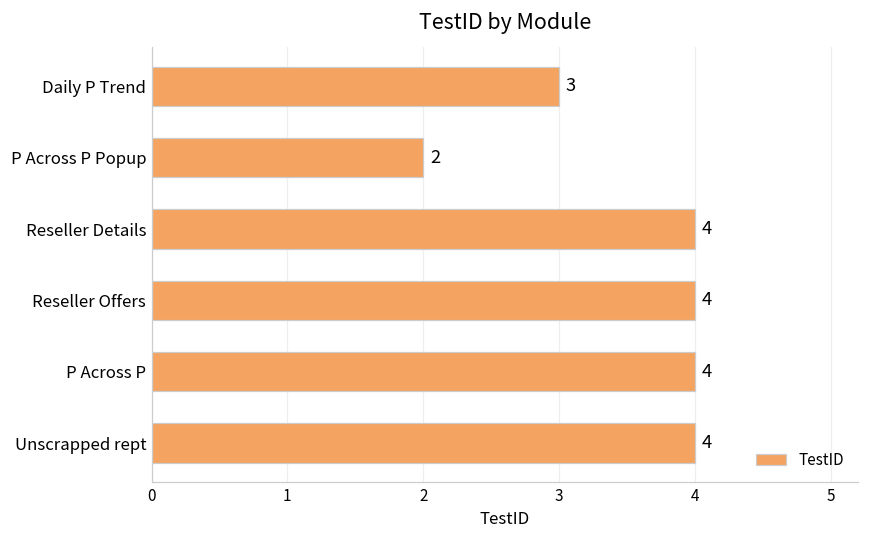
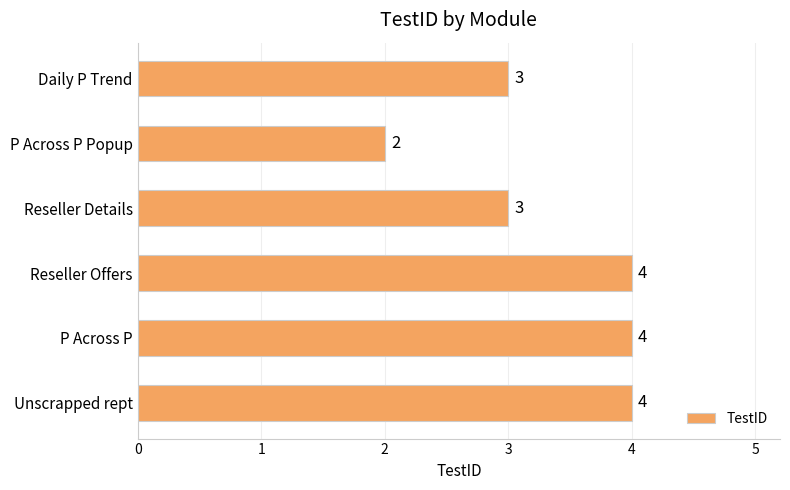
Reseller Details: 4 -> 3
